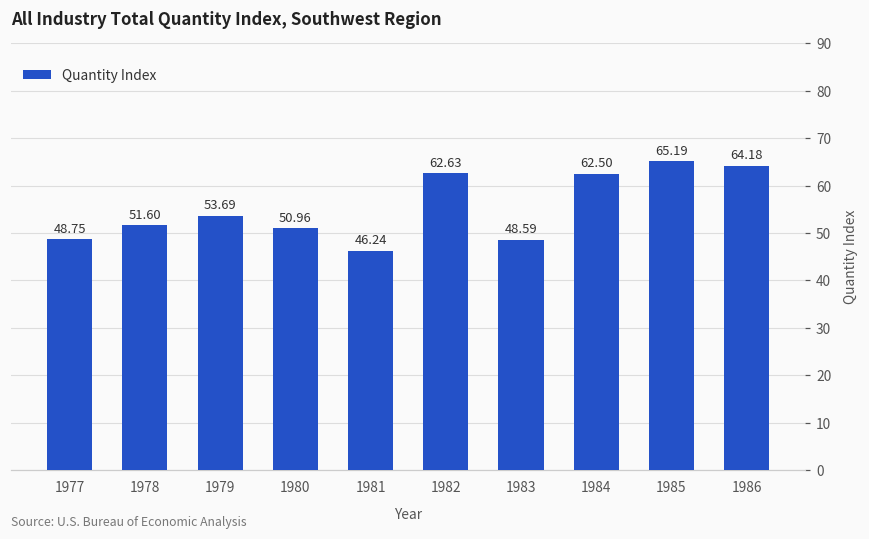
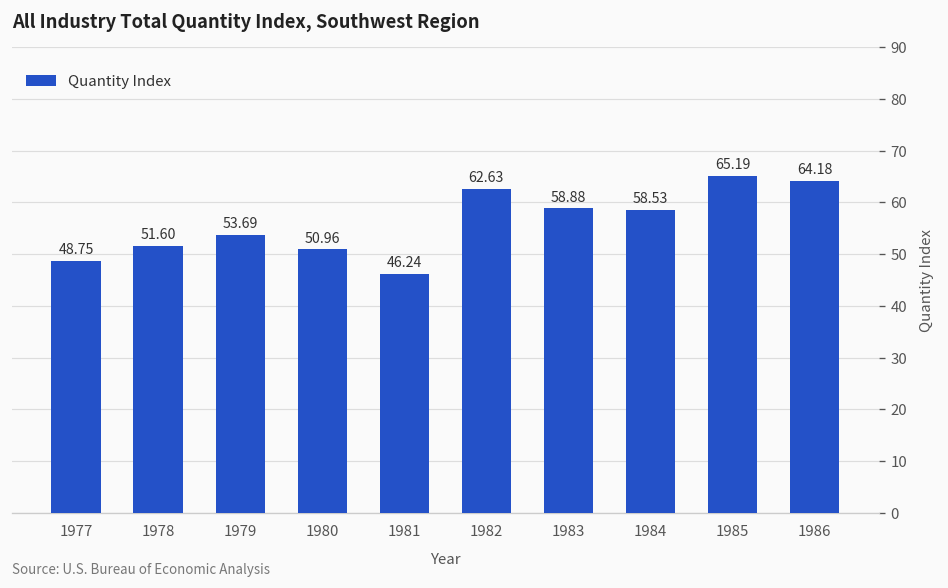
1983: 48.59 -> 58.88
1984: 62.50 -> 58.53
